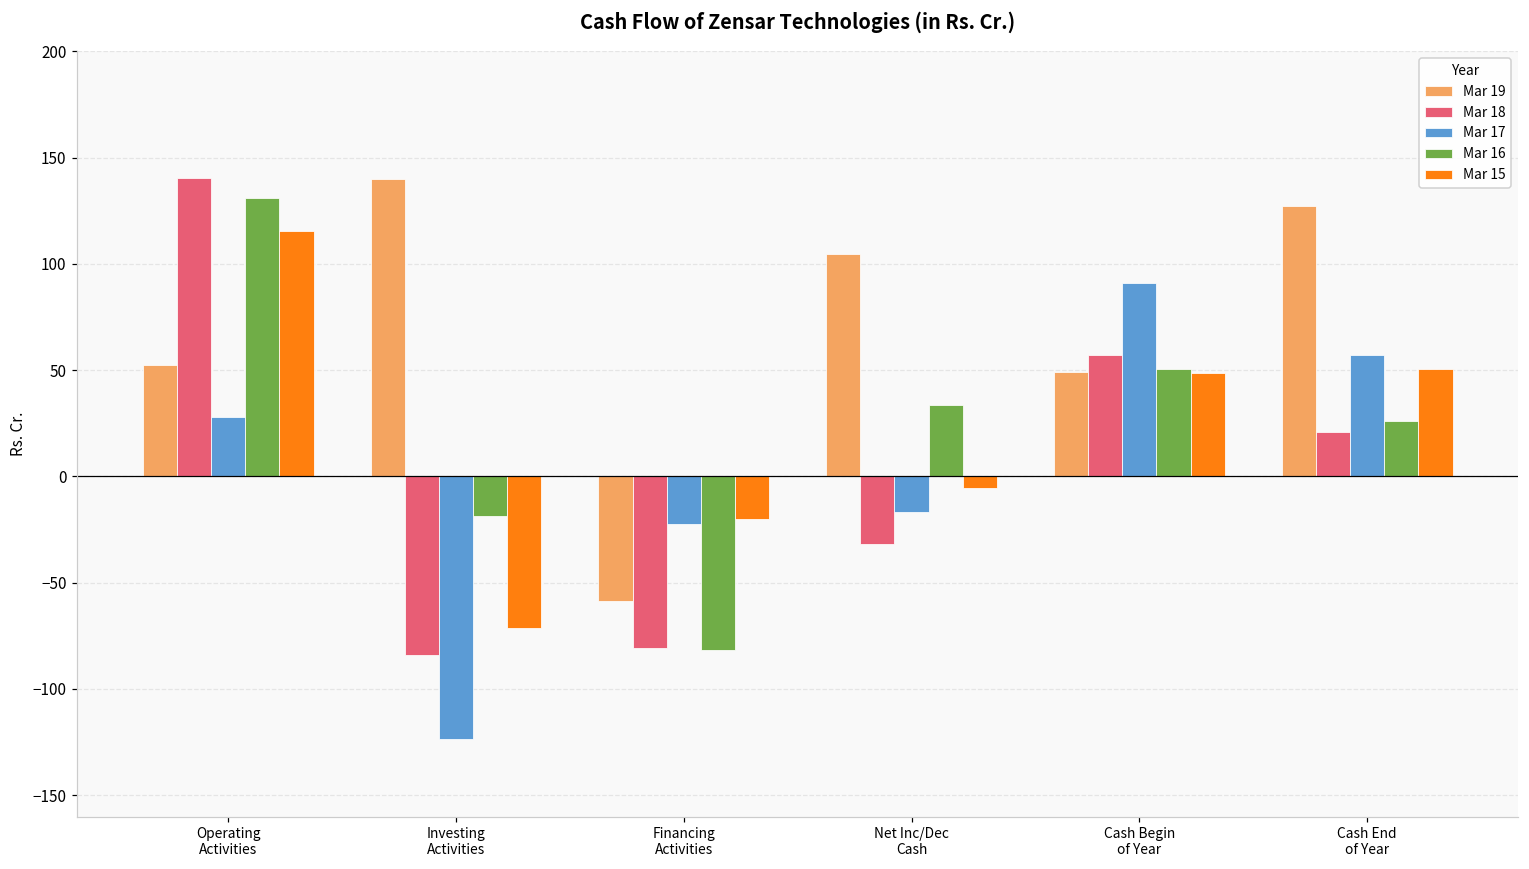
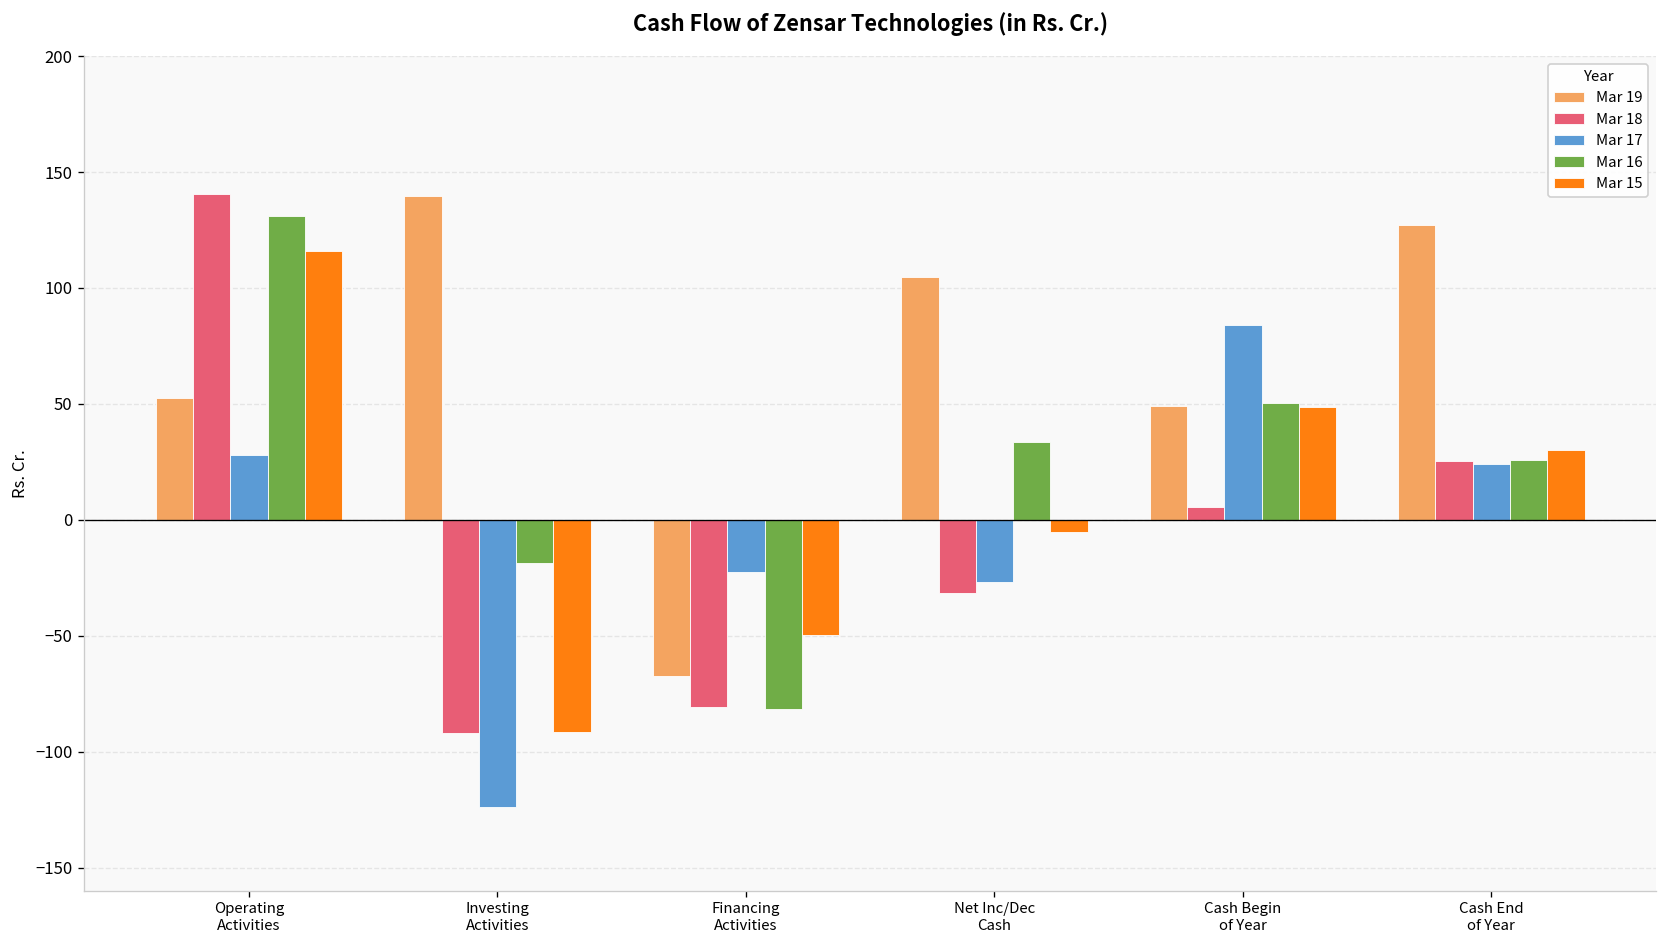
Mar 18, Investing Activities: -84 -> -92
Mar 15, Investing Activities: -71 -> -91
Mar 19, Financing Activities: -58 -> -67
Mar 15, Financing Activities: -20 -> -50
Mar 17, Net Inc/Dec Cash: -17 -> -27
Mar 18, Cash Begin of Year: 57 -> 6
Mar 17, Cash Begin of Year: 91 -> 84
Mar 18, Cash End of Year: 21 -> 25
Mar 17, Cash End of Year: 57 -> 24
Mar 15, Cash End of Year: 50 -> 30
